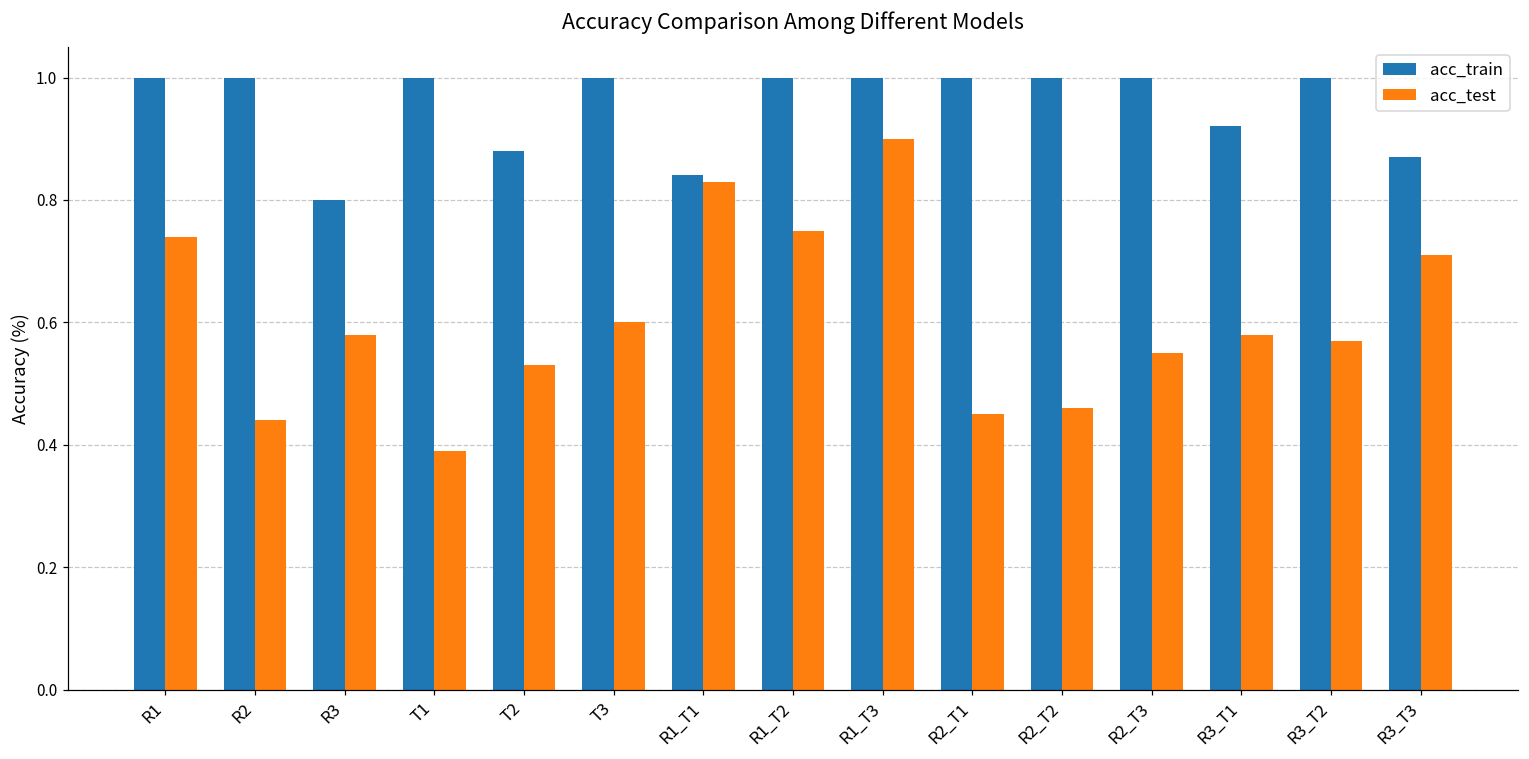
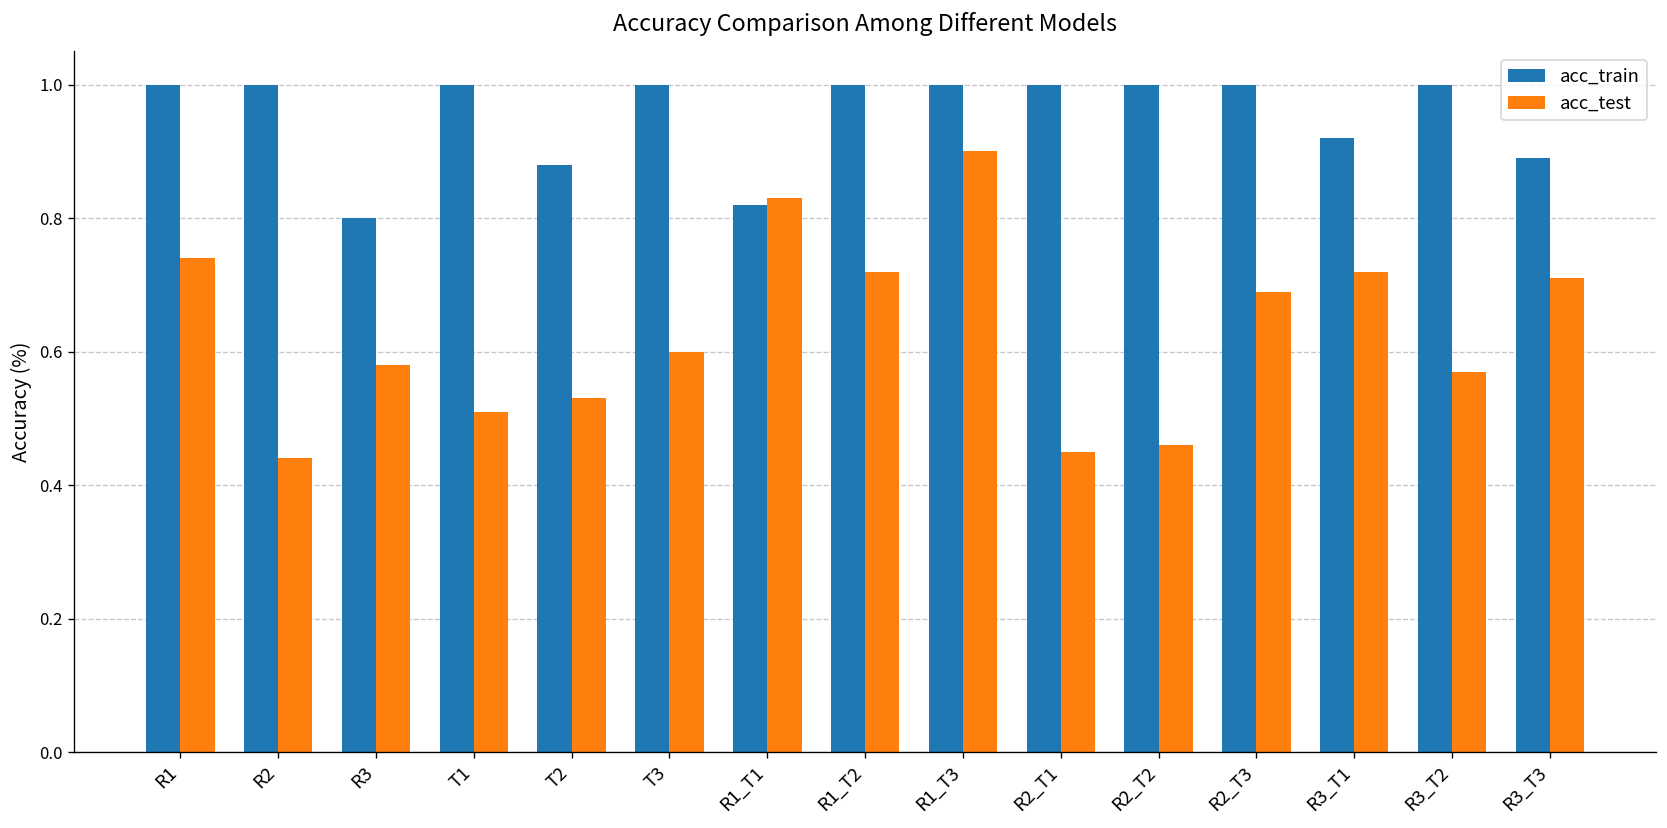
acc_test, T1: 0.39 -> 0.51
acc_train, R1_T1: 0.84 -> 0.82
acc_test, R1_T2: 0.75 -> 0.72
acc_test, R2_T3: 0.55 -> 0.69
acc_test, R3_T1: 0.58 -> 0.72
acc_train, R3_T3: 0.87 -> 0.89
